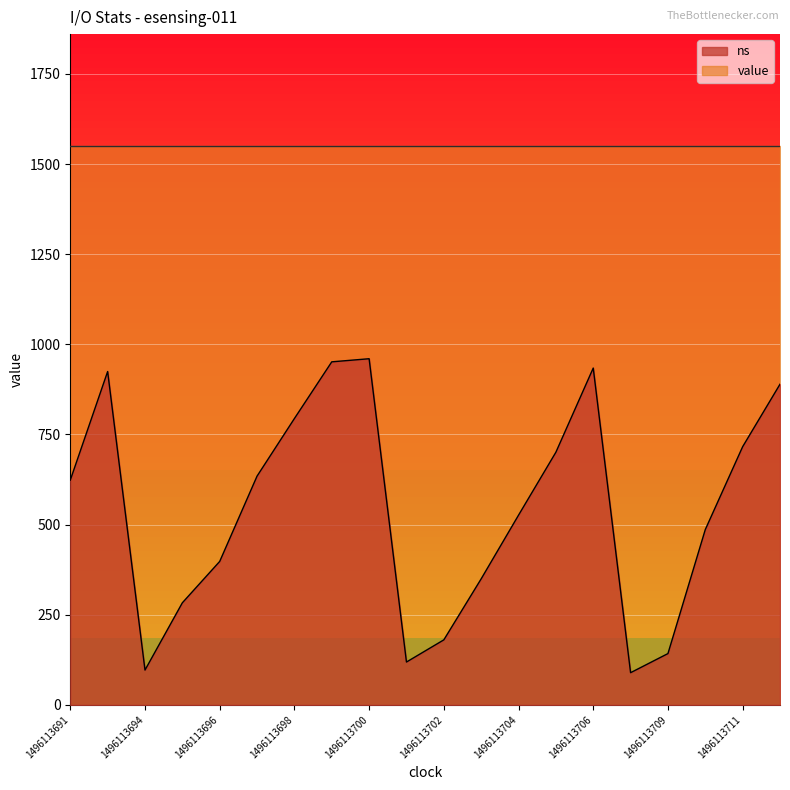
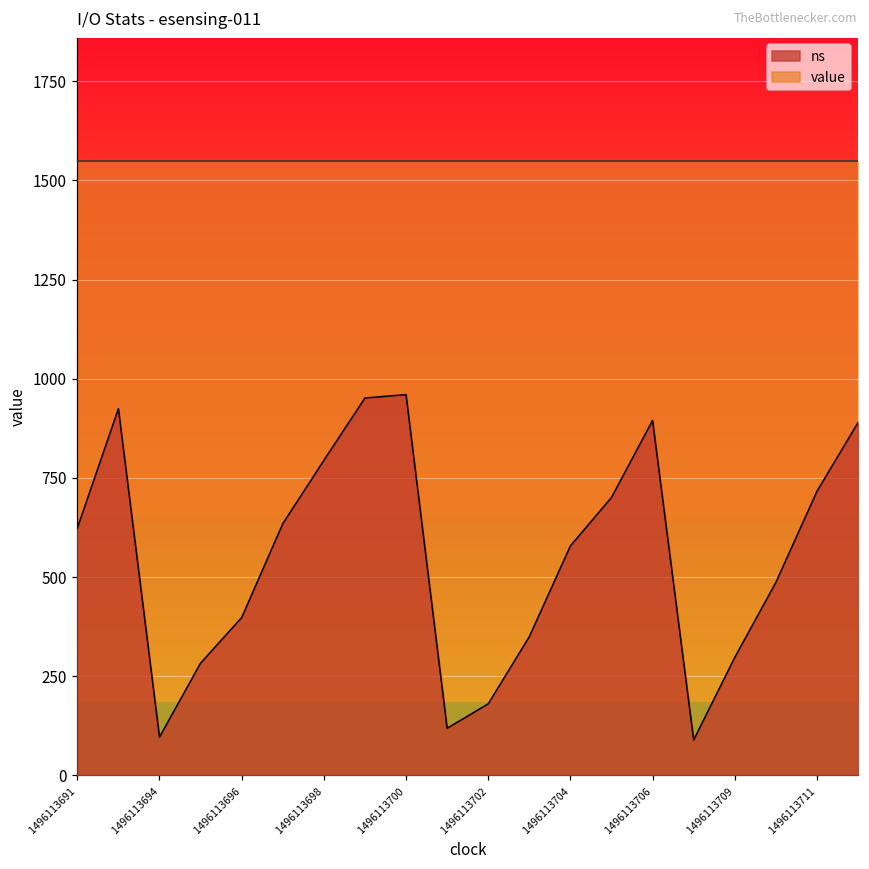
ns, 1496113704: 530 -> 580
ns, 1496113706: 930 -> 890
ns, 1496113709: 140 -> 300
